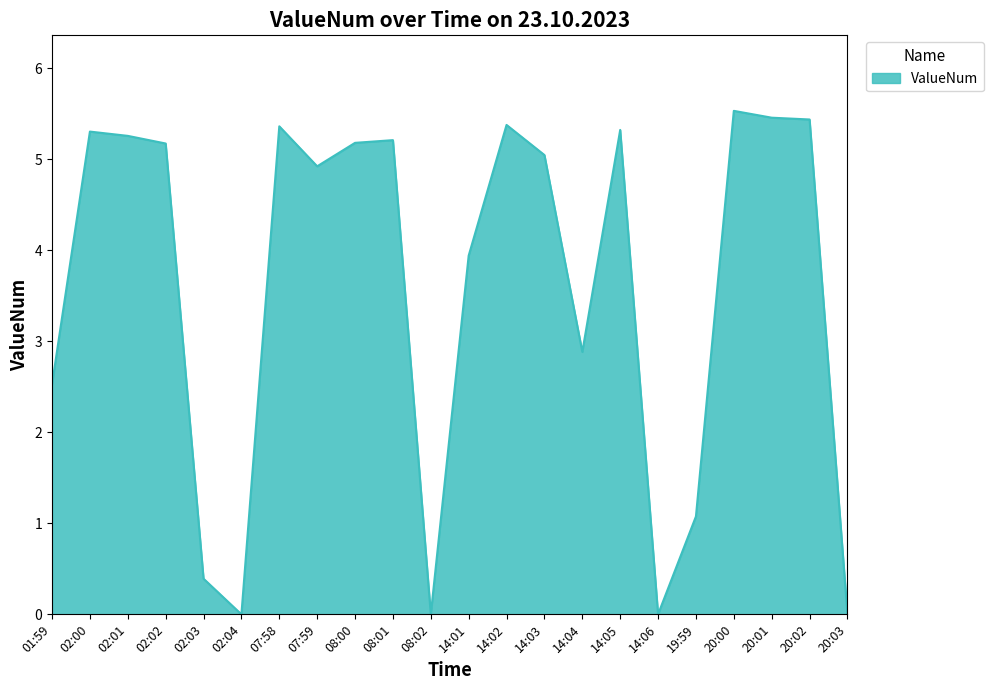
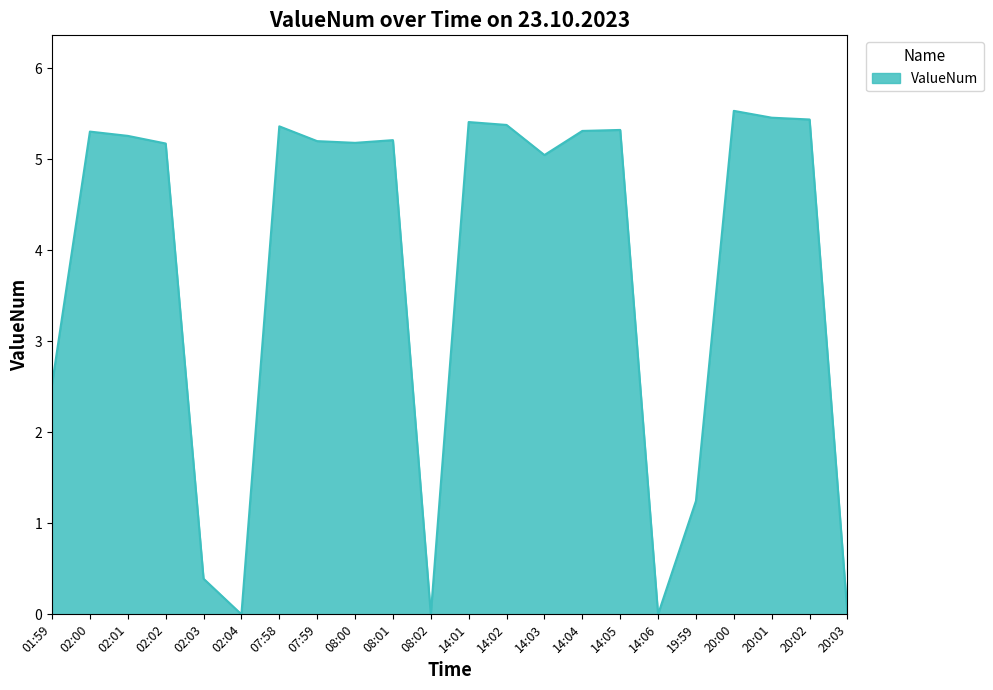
07:59: 4.9 -> 5.2
14:01: 3.9 -> 5.4
14:04: 2.9 -> 5.3
19:59: 1.1 -> 1.2
